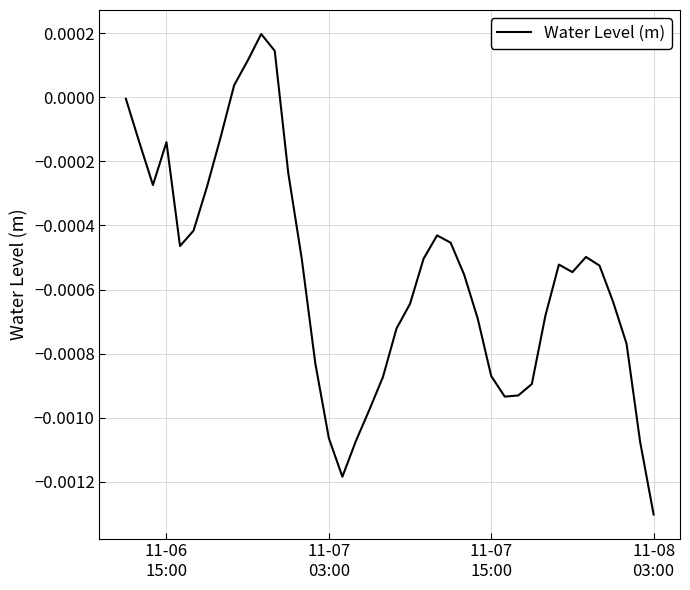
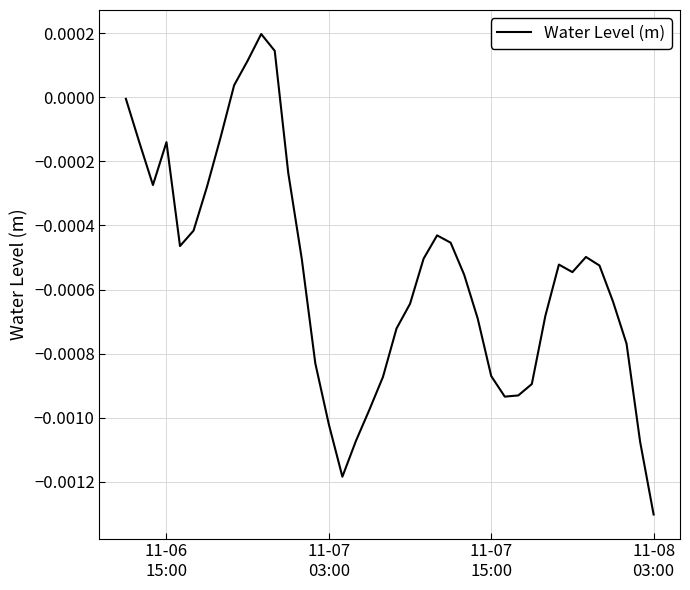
11-07 03:00: -0.00106 -> -0.00102
